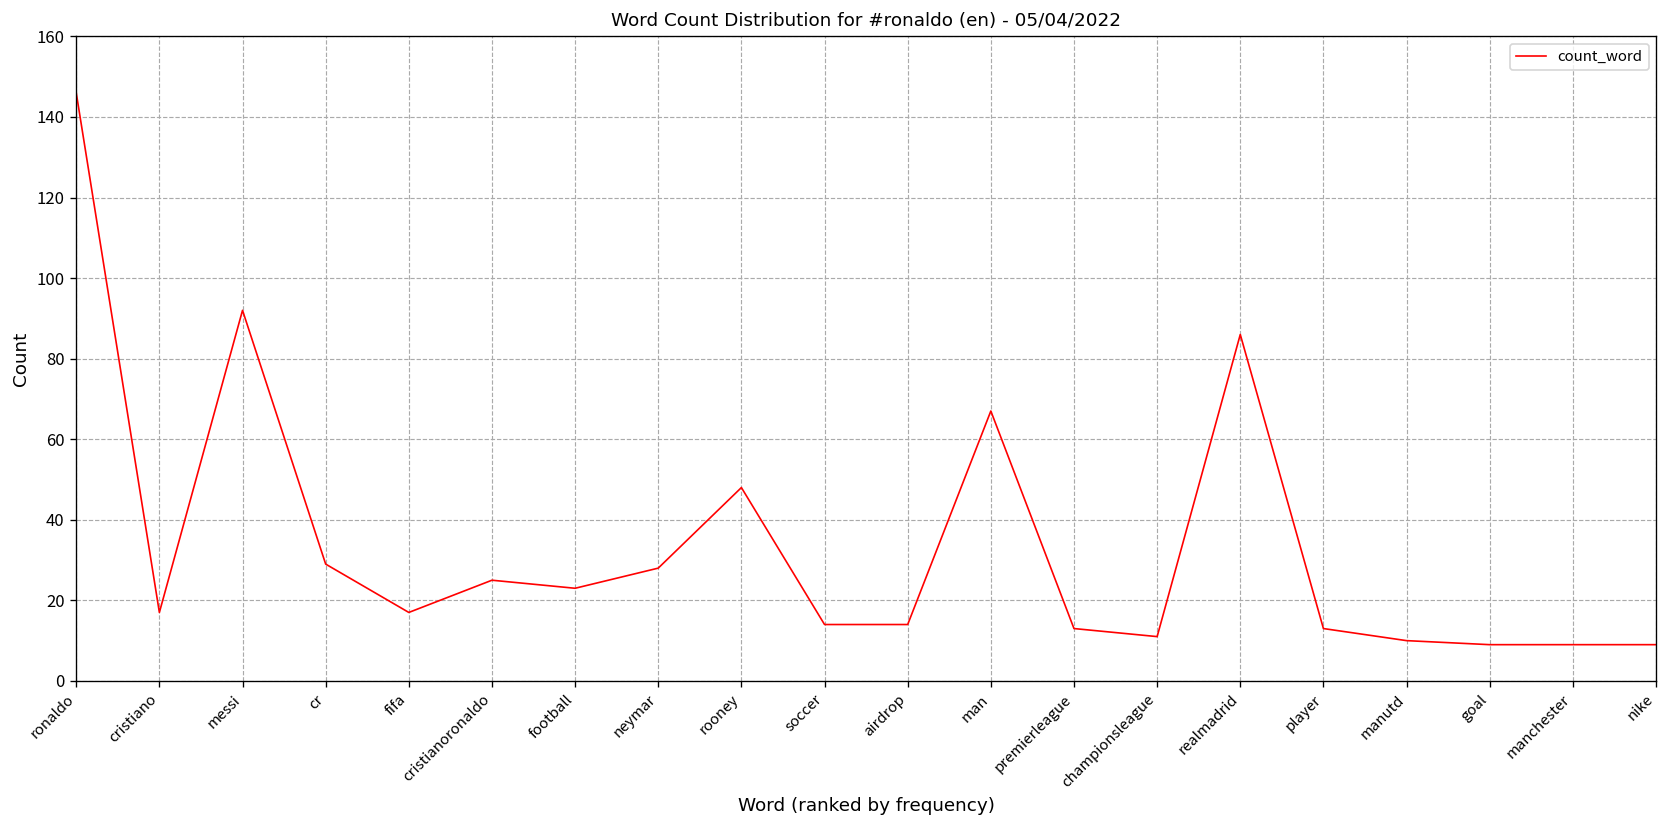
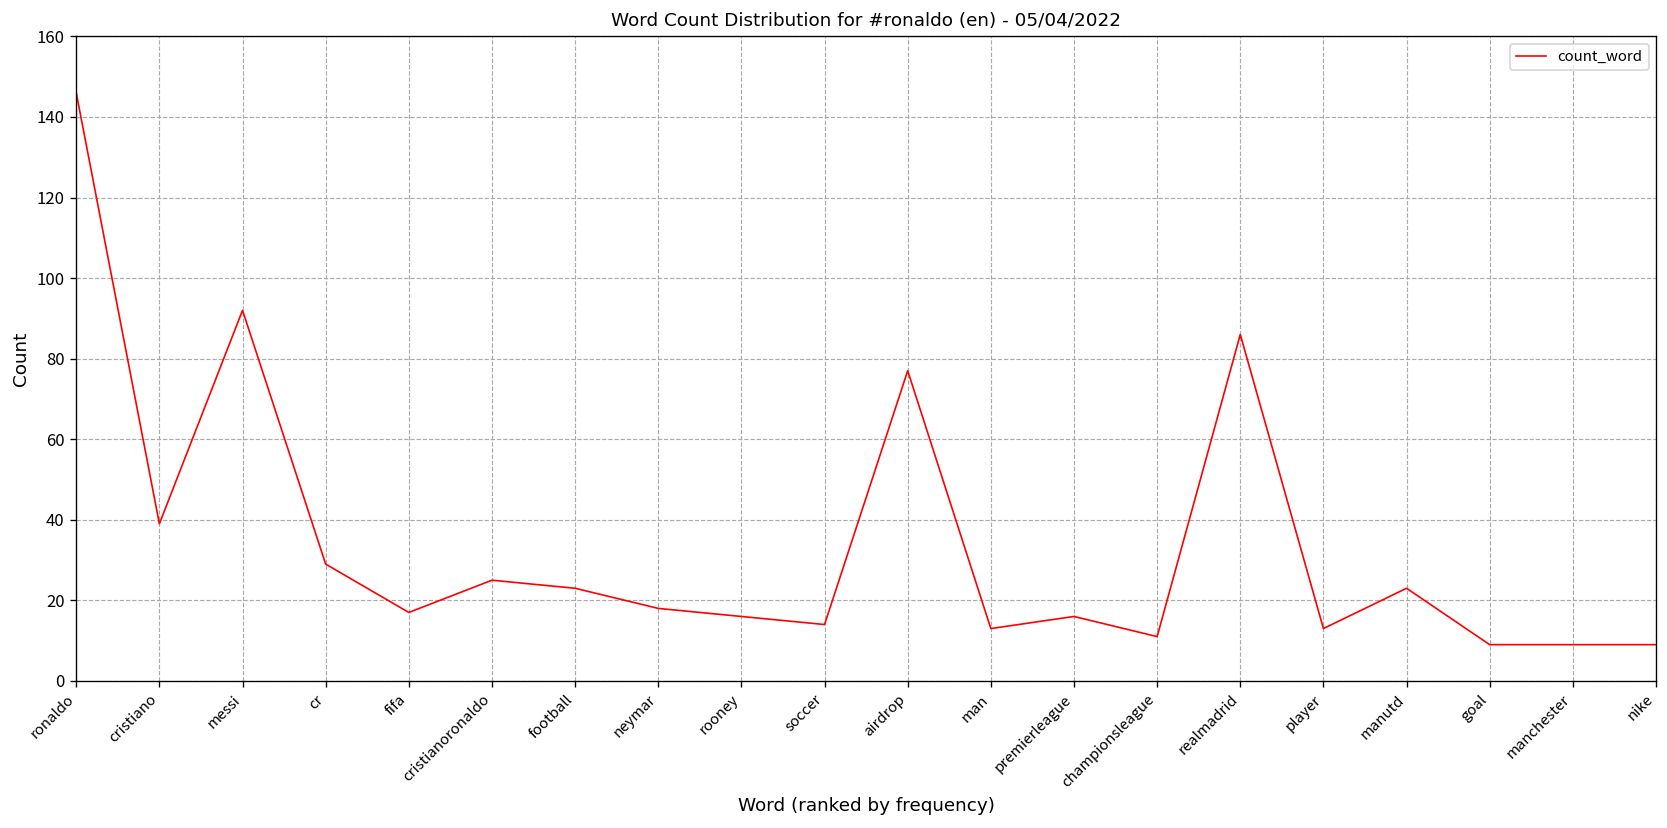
cristiano: 17 -> 39
neymar: 28 -> 18
rooney: 48 -> 16
airdrop: 14 -> 77
man: 67 -> 13
premierleague: 13 -> 16
manutd: 10 -> 23
